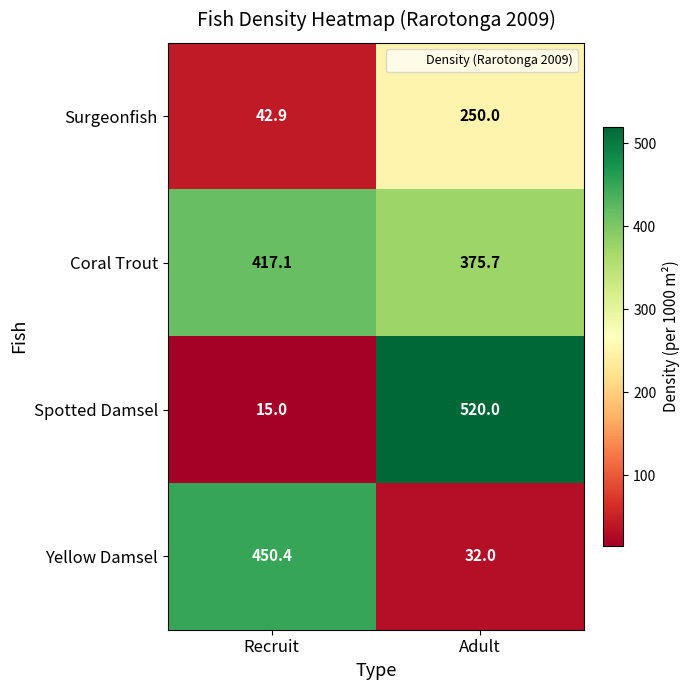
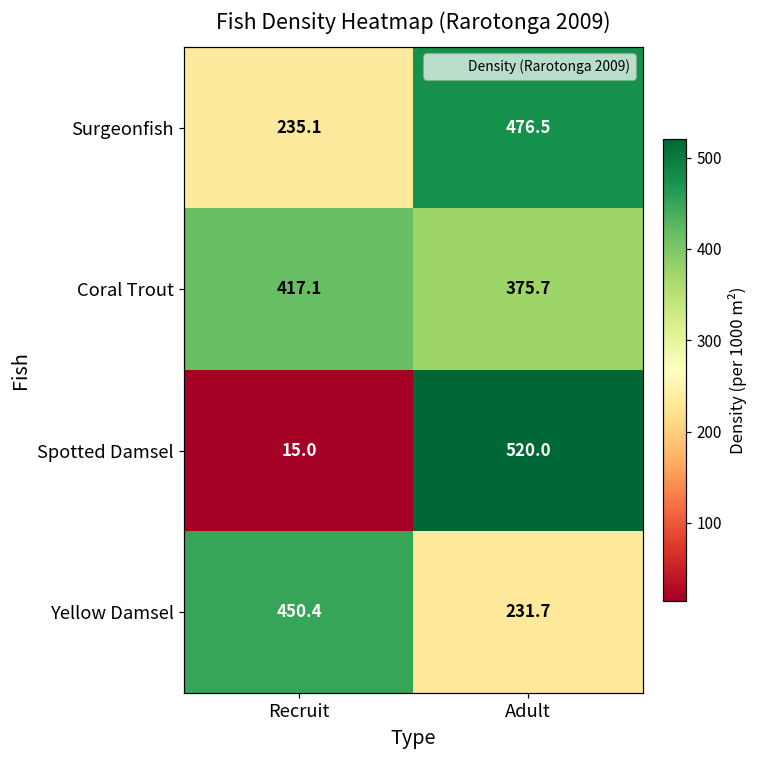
Surgeonfish, Recruit: 42.9 -> 235.1
Surgeonfish, Adult: 250.0 -> 476.5
Yellow Damsel, Adult: 32.0 -> 231.7
